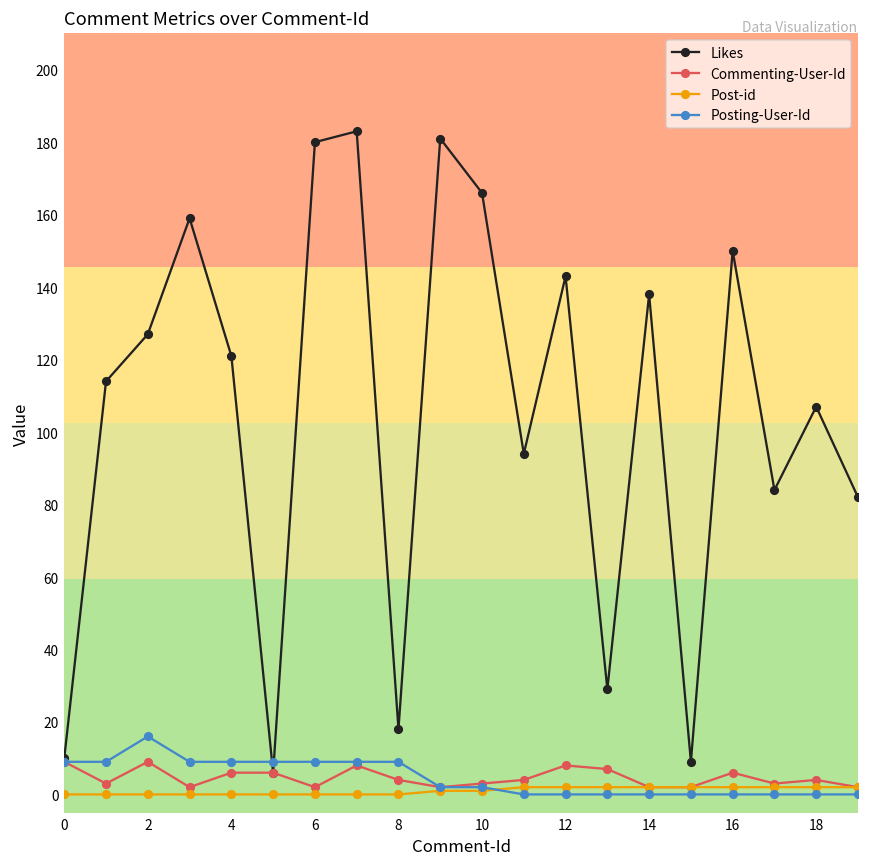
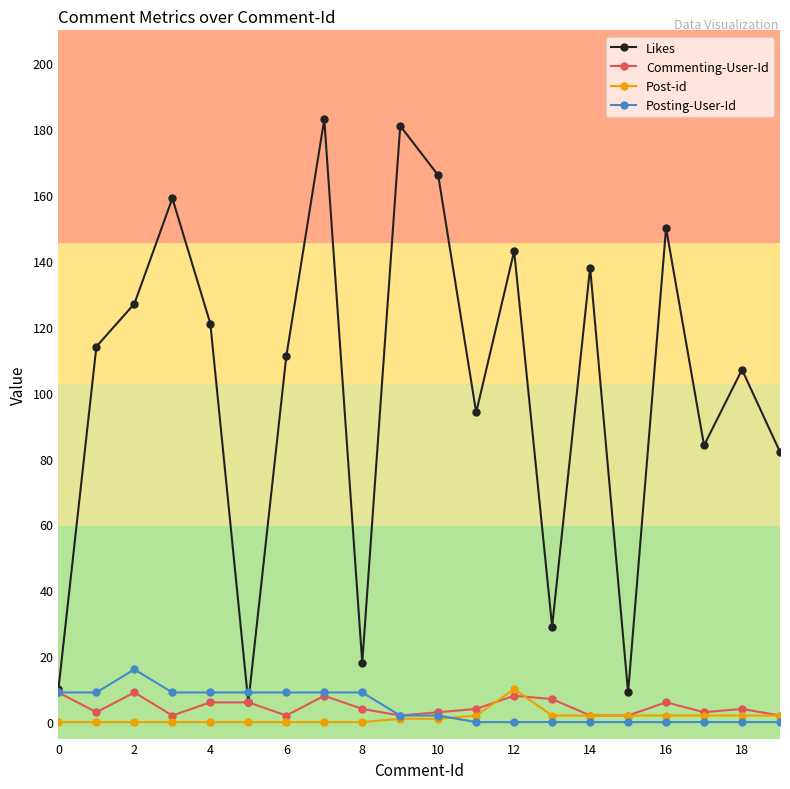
Likes, 6: 180 -> 111
Post-id, 12: 2 -> 10
